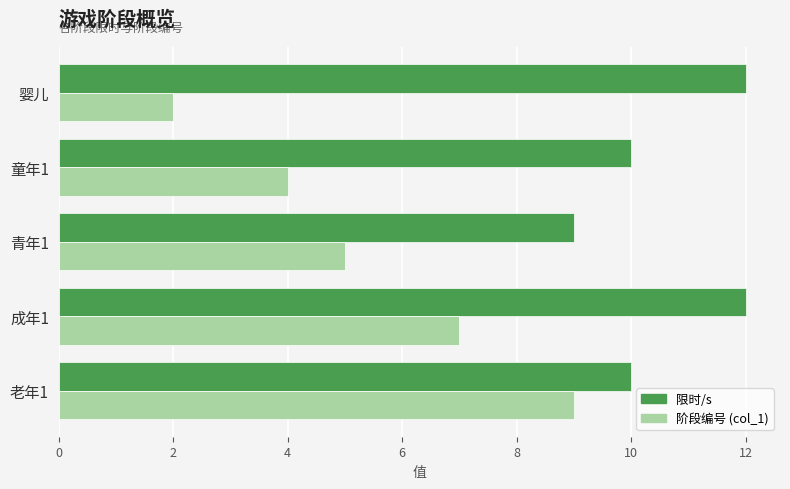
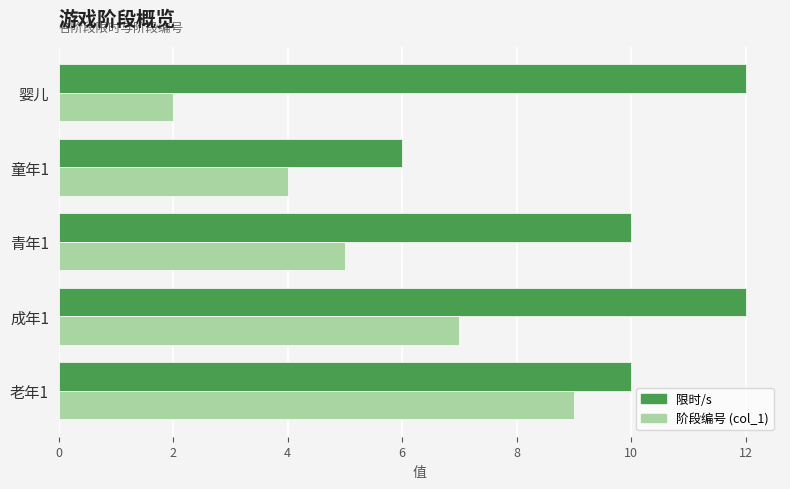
限时/s, 童年1: 10 -> 6
限时/s, 青年1: 9 -> 10
